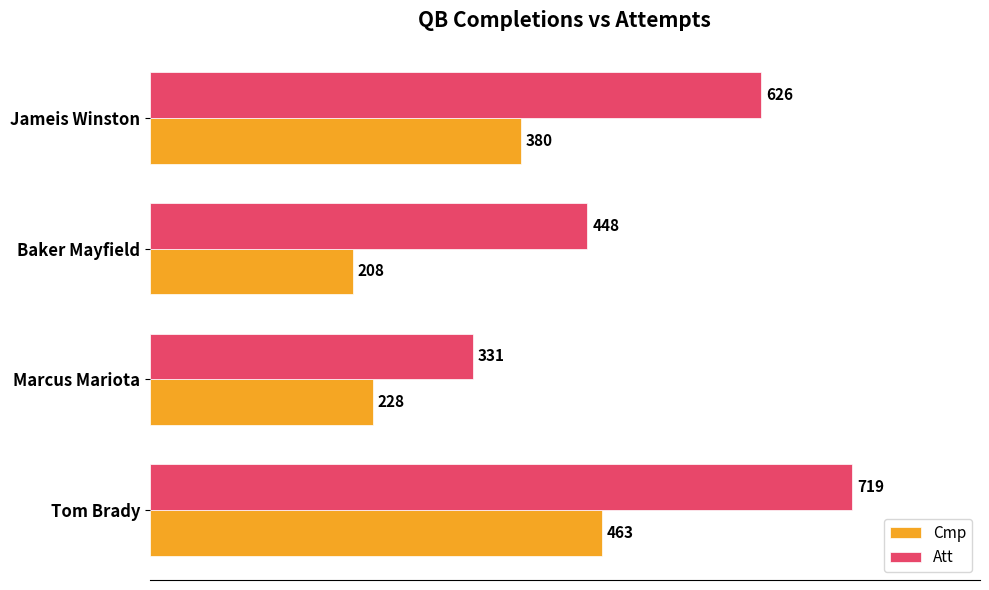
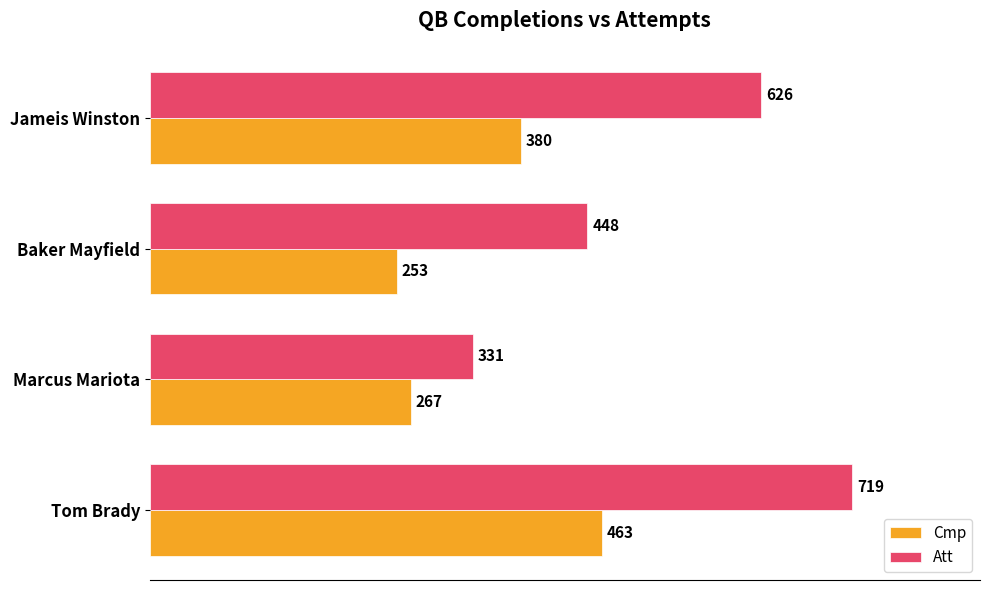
Cmp, Baker Mayfield: 208 -> 253
Cmp, Marcus Mariota: 228 -> 267
